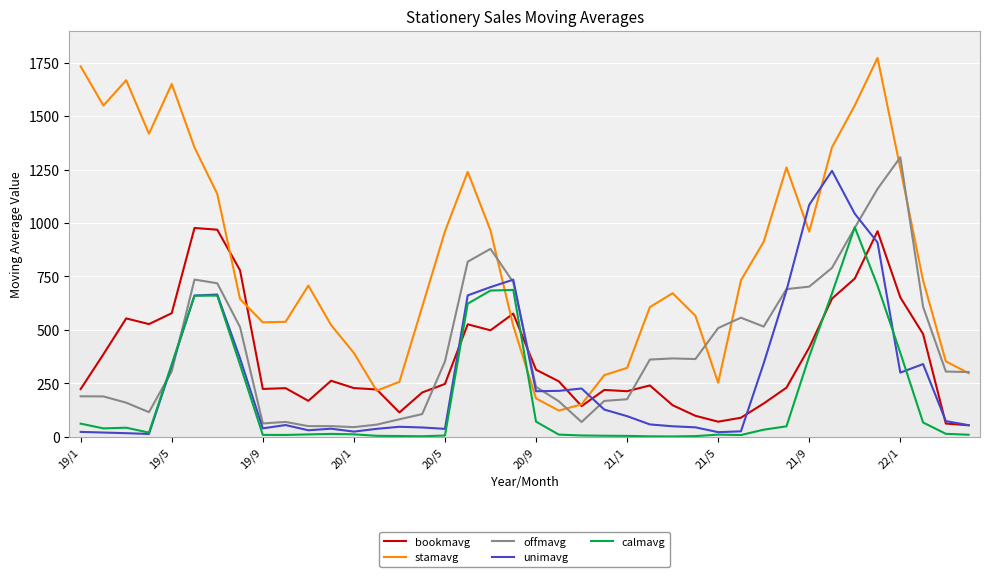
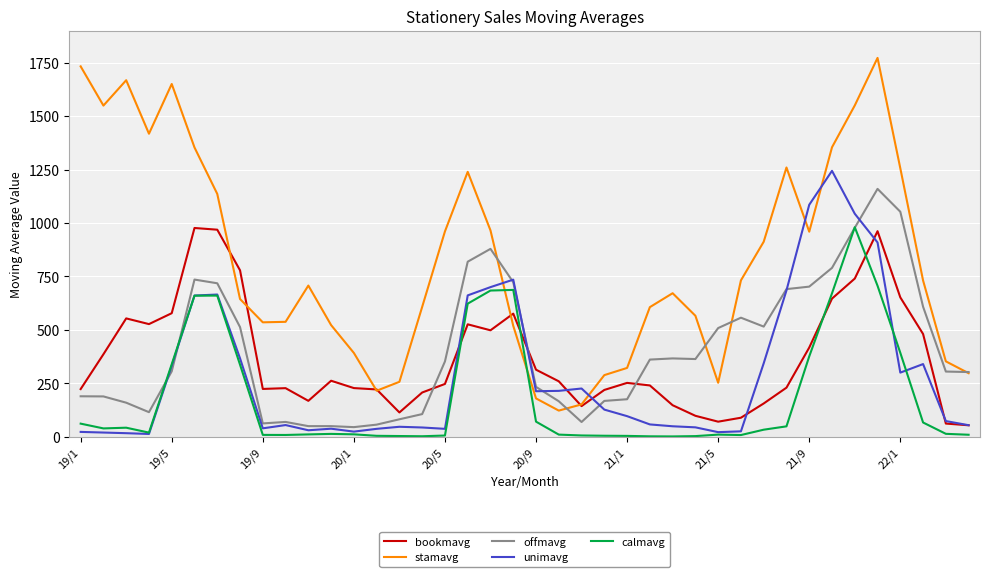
bookmavg, 21/1: 210 -> 250
offmavg, 22/1: 1310 -> 1050
